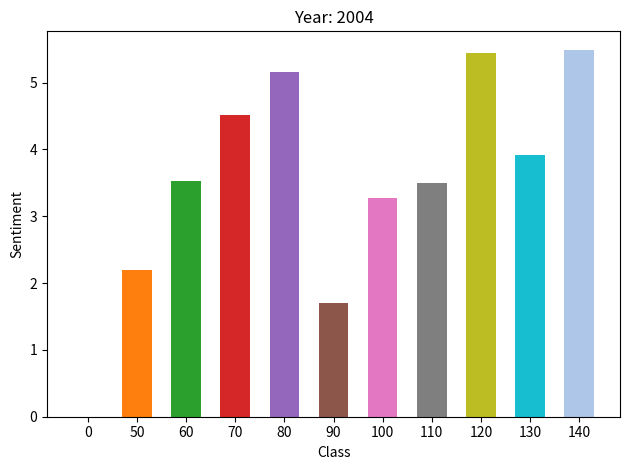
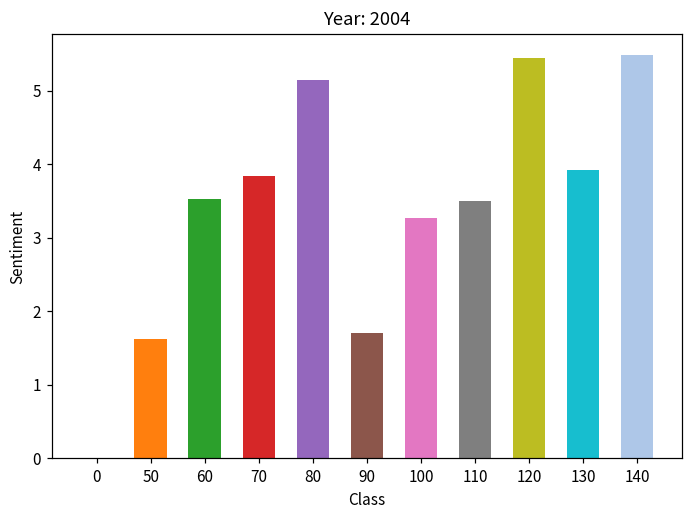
50: 2.2 -> 1.6
70: 4.5 -> 3.8
